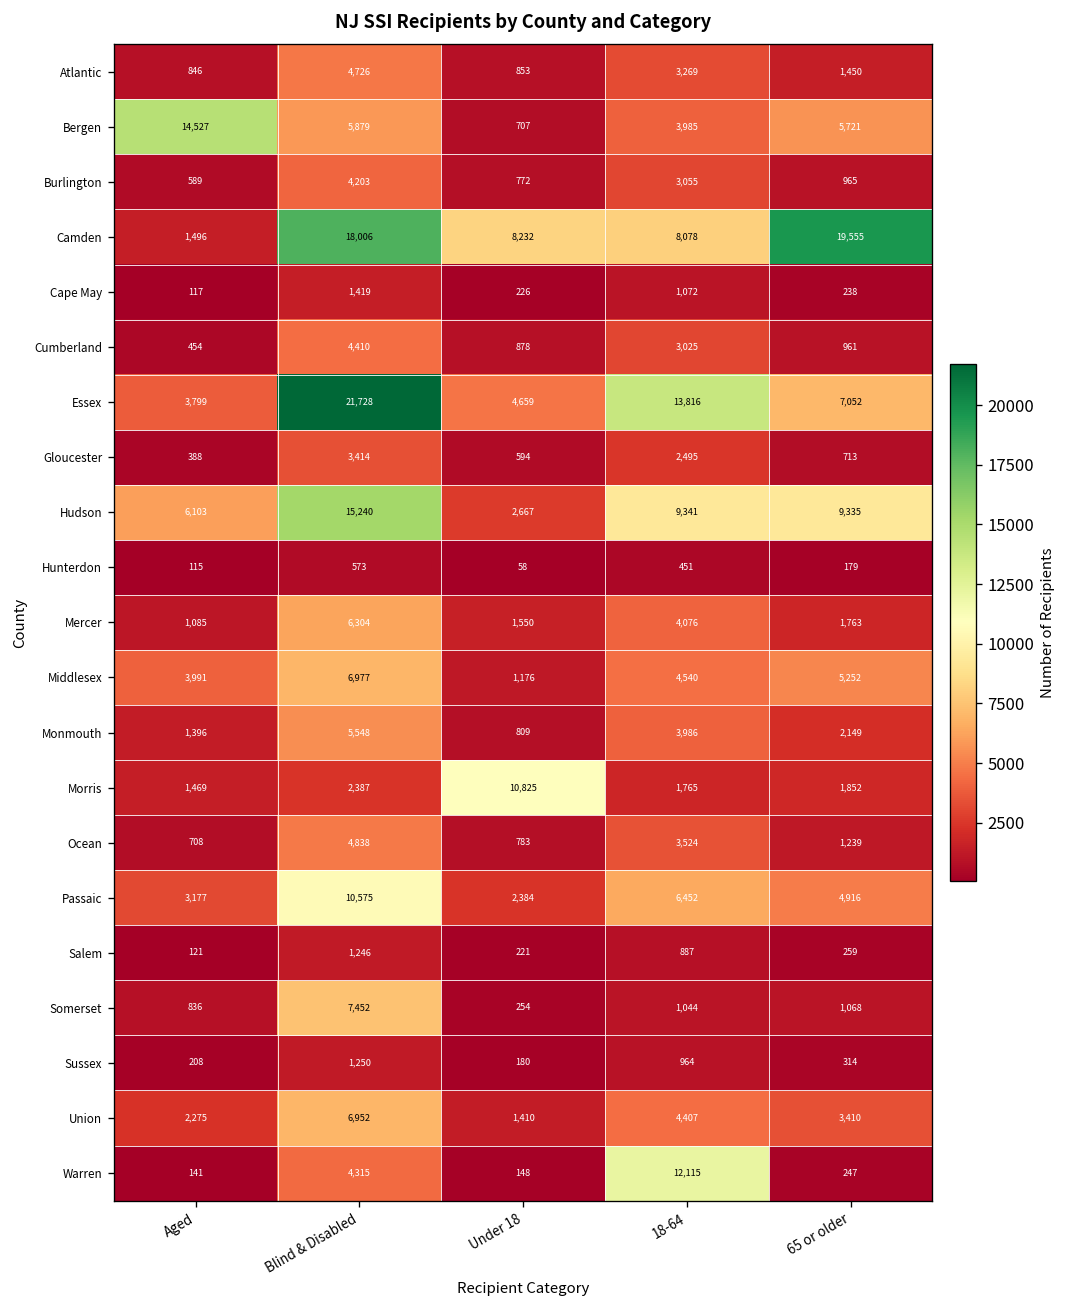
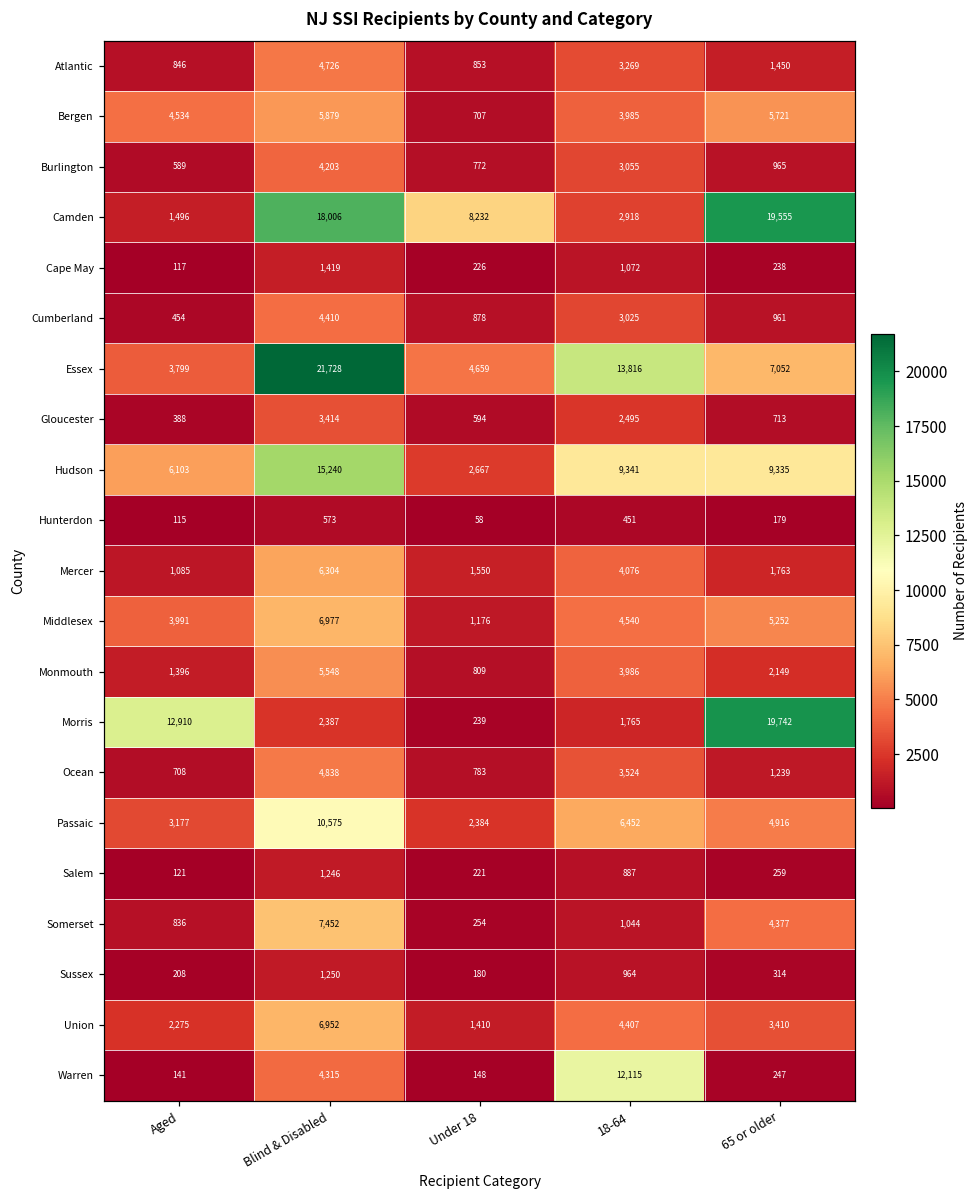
Bergen, Aged: 14,527 -> 4,534
Camden, 18-64: 8,078 -> 2,918
Morris, Aged: 1,469 -> 12,910
Morris, Under 18: 10,825 -> 239
Morris, 65 or older: 1,852 -> 19,742
Somerset, 65 or older: 1,068 -> 4,377
